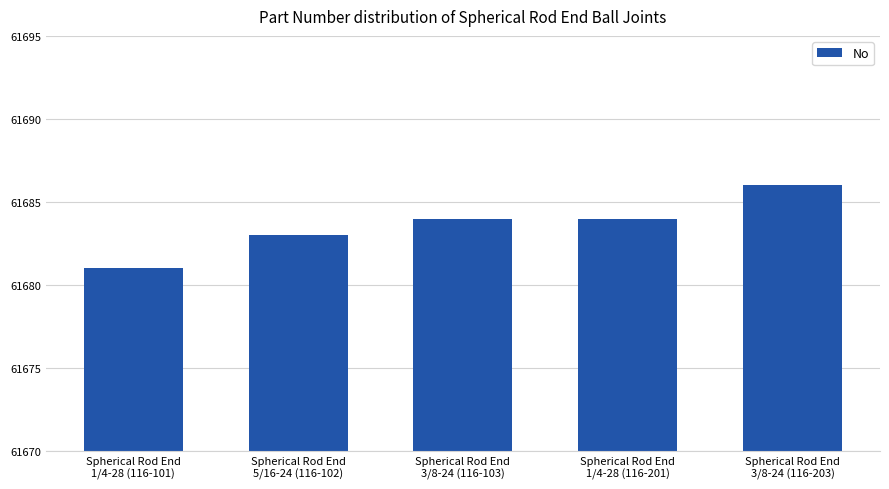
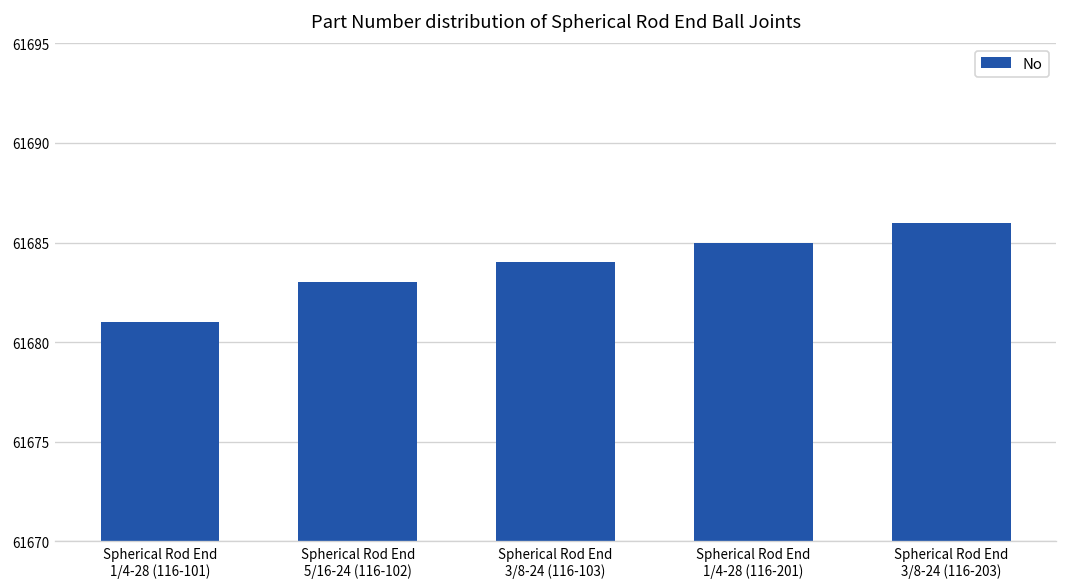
Spherical Rod End 1/4-28 (116-201): 61684 -> 61685
